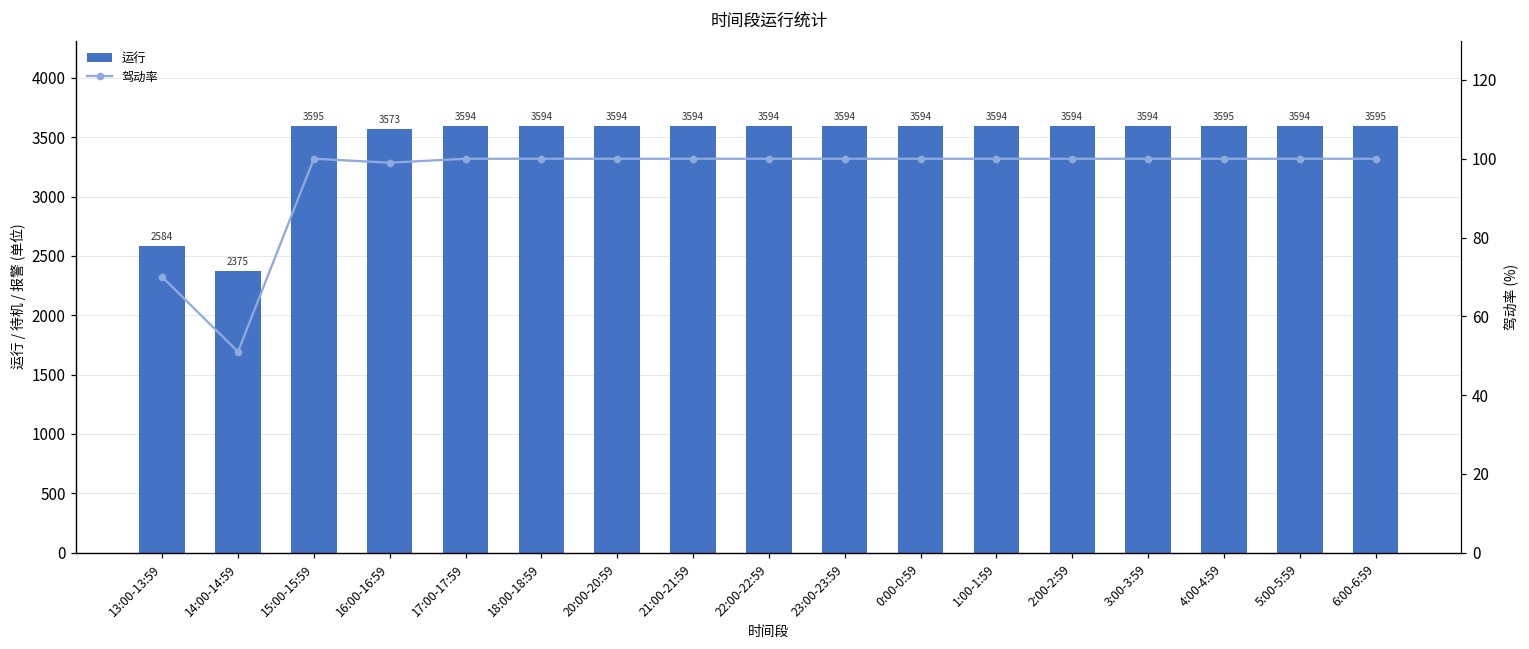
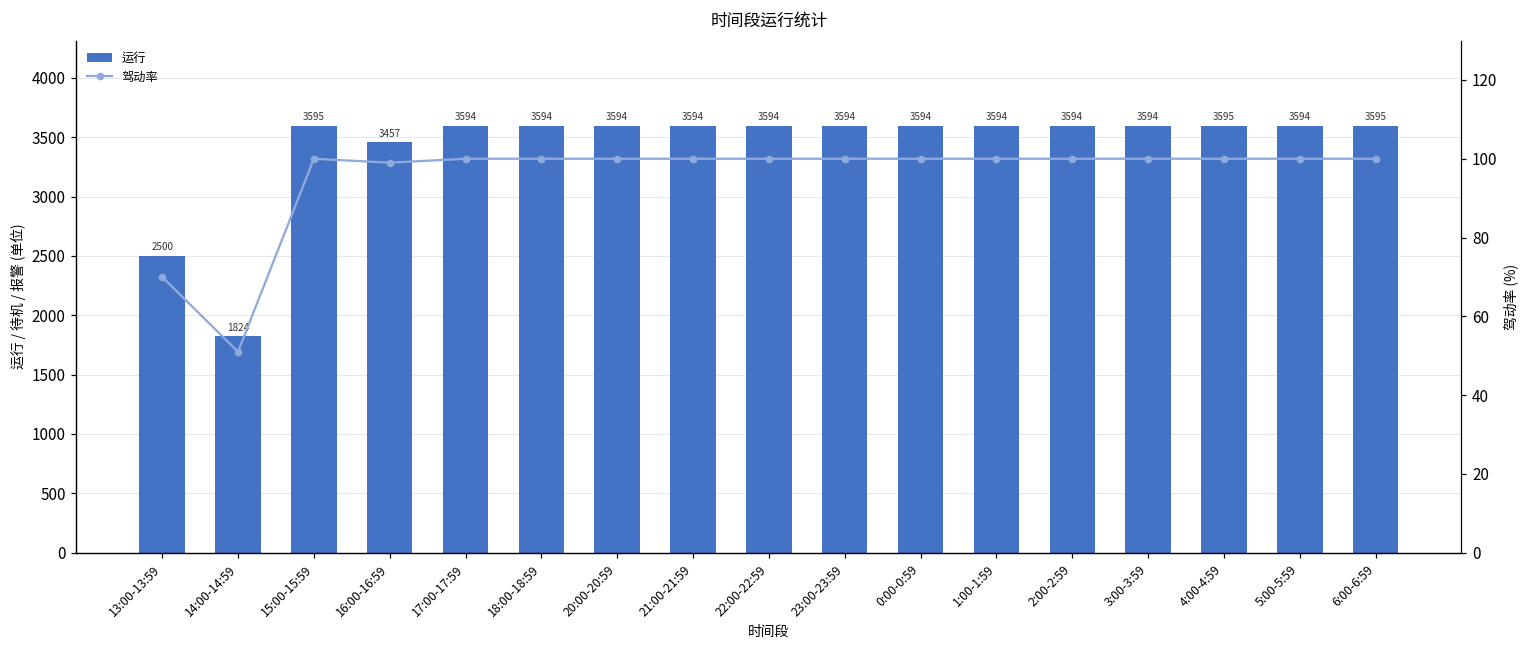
运行, 13:00-13:59: 2584 -> 2500
运行, 14:00-14:59: 2375 -> 1824
运行, 16:00-16:59: 3573 -> 3457
